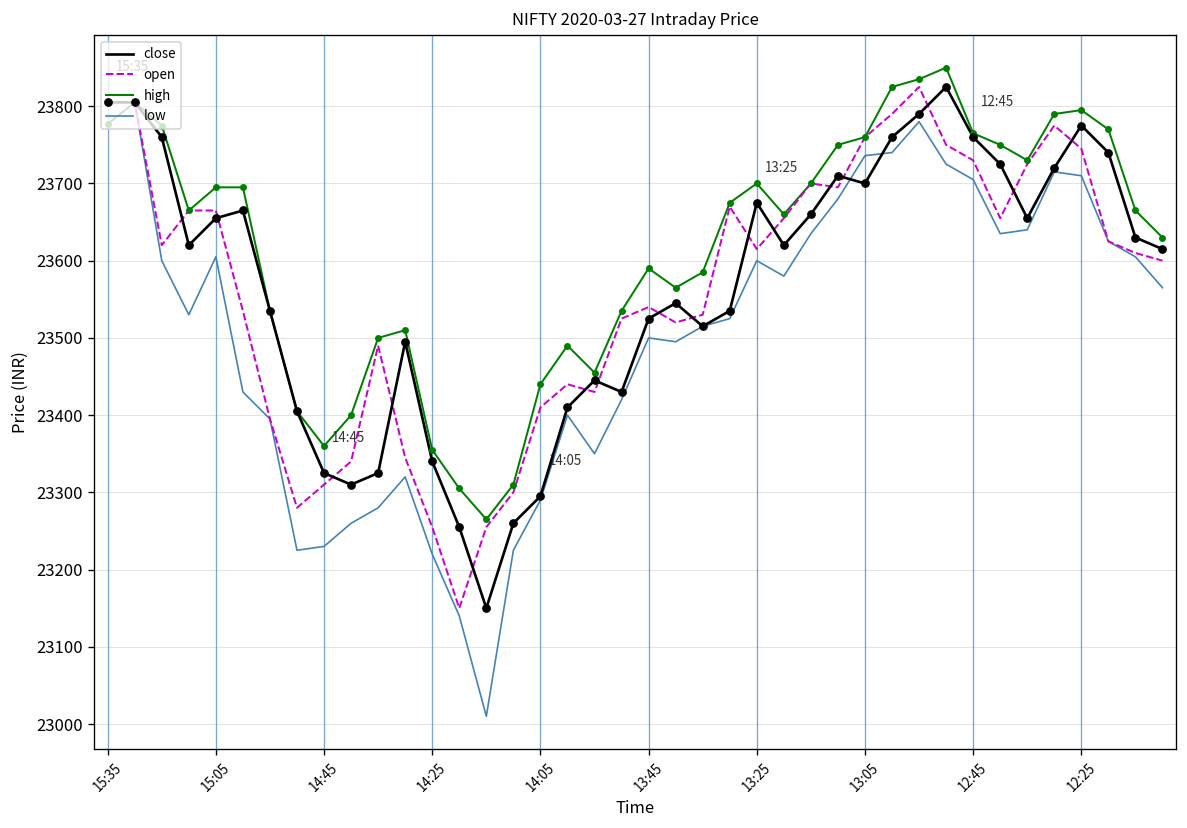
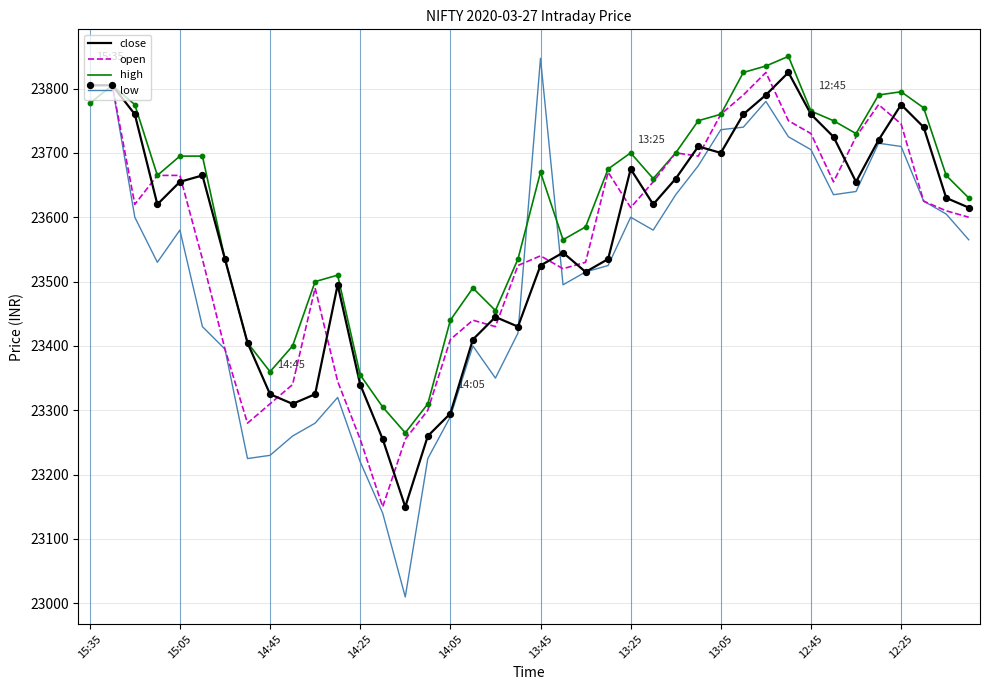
low, 15:05: 23610 -> 23580
high, 13:45: 23590 -> 23670
low, 13:45: 23500 -> 23850
